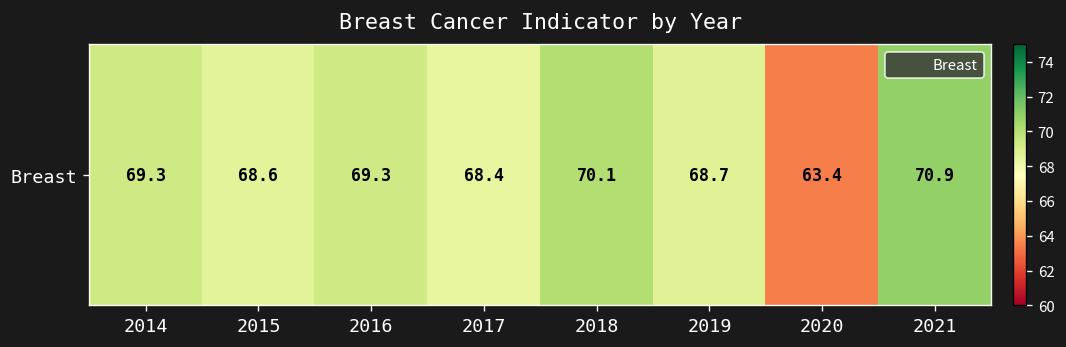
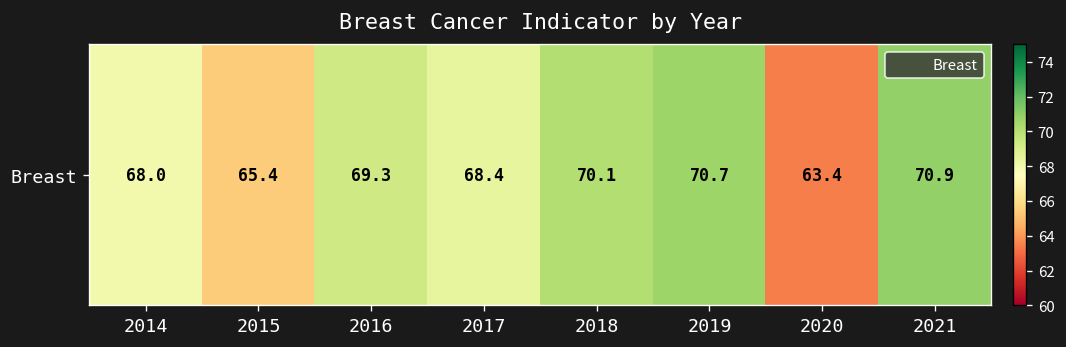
Breast, 2014: 69.3 -> 68.0
Breast, 2015: 68.6 -> 65.4
Breast, 2019: 68.7 -> 70.7
